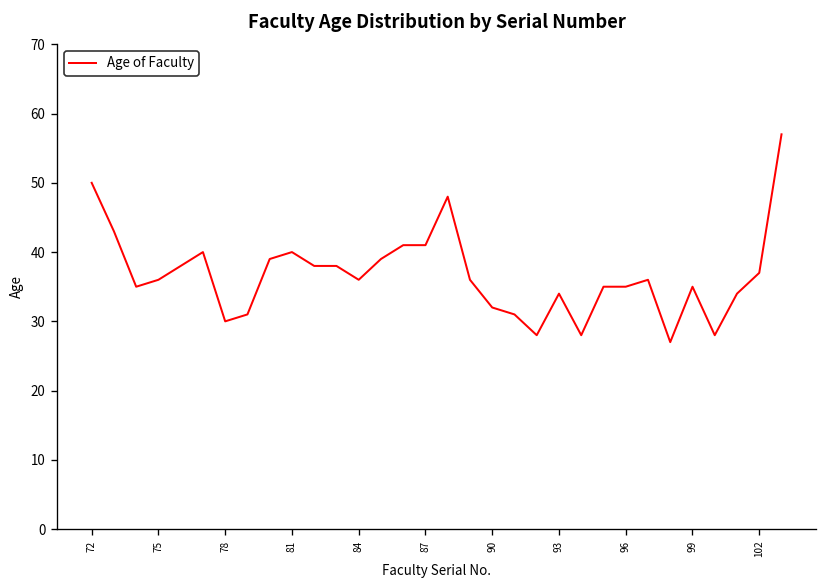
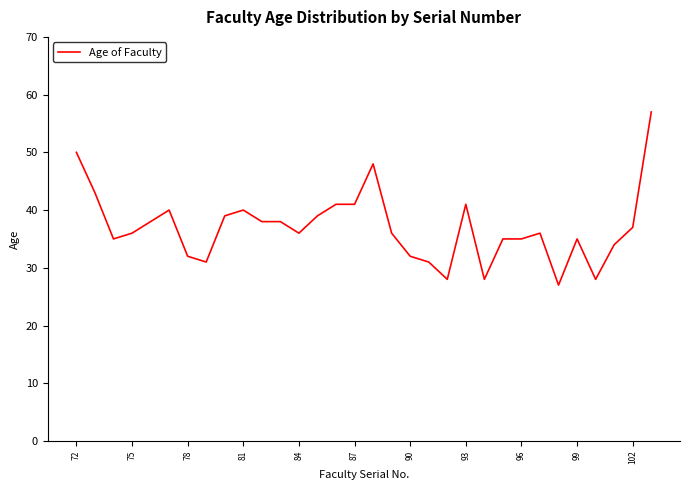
78: 30 -> 32
93: 34 -> 41
